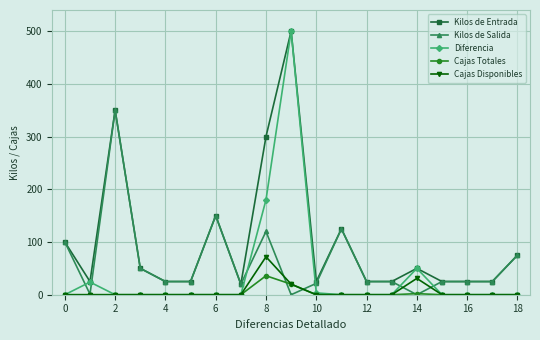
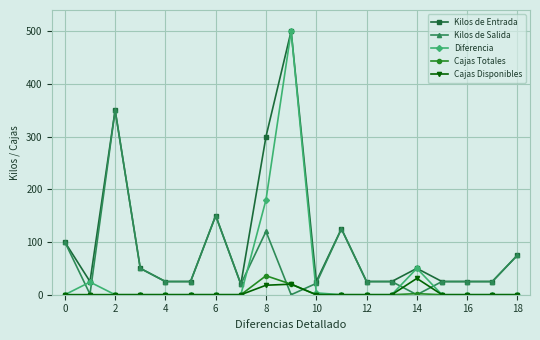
Cajas Disponibles, 8: 70 -> 20
